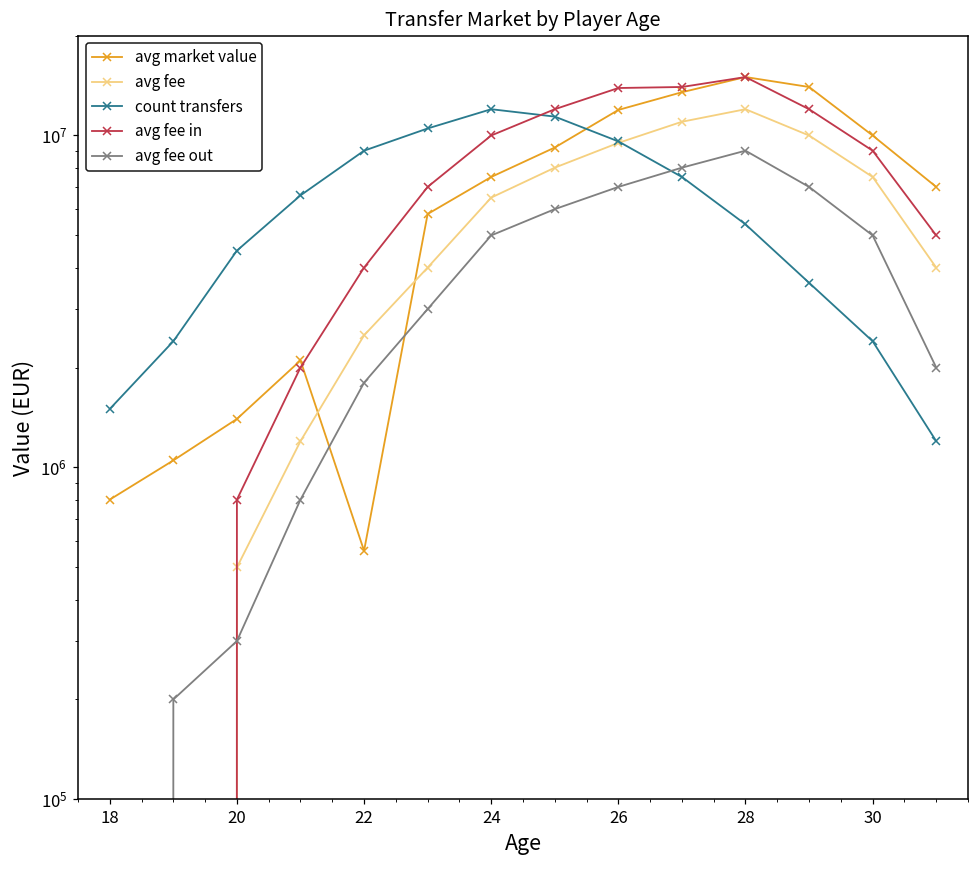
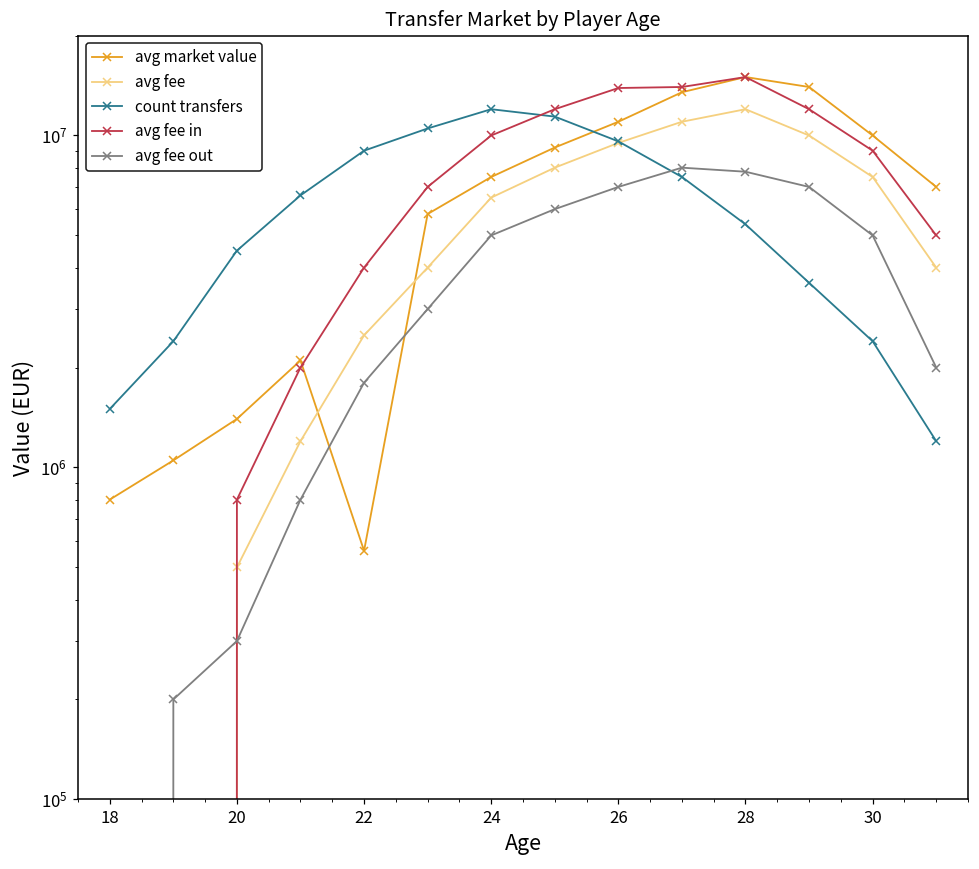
avg market value, 26: 11900000 -> 11000000
avg fee out, 28: 9000000 -> 7800000
